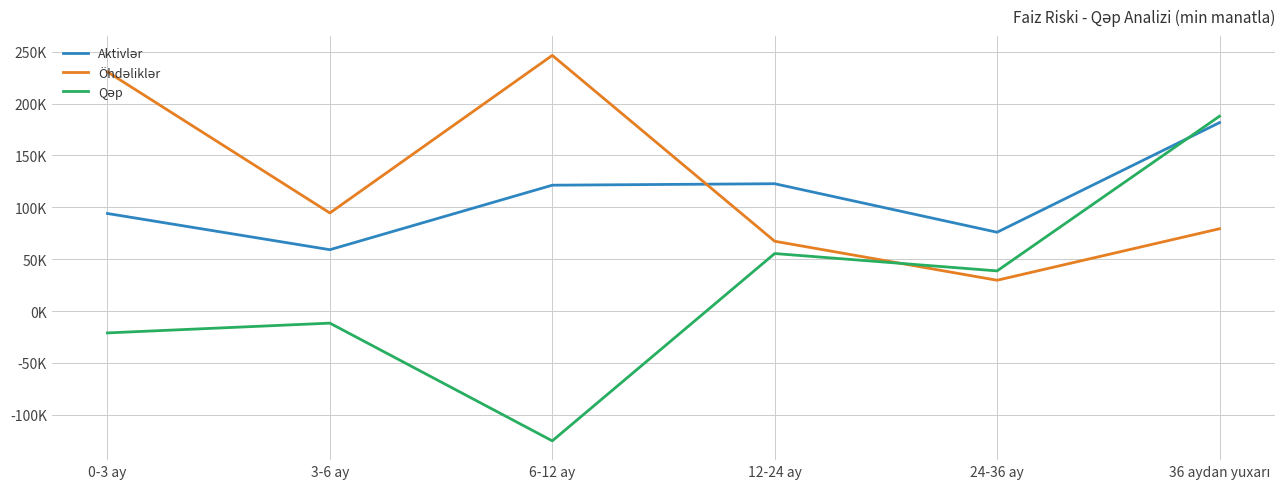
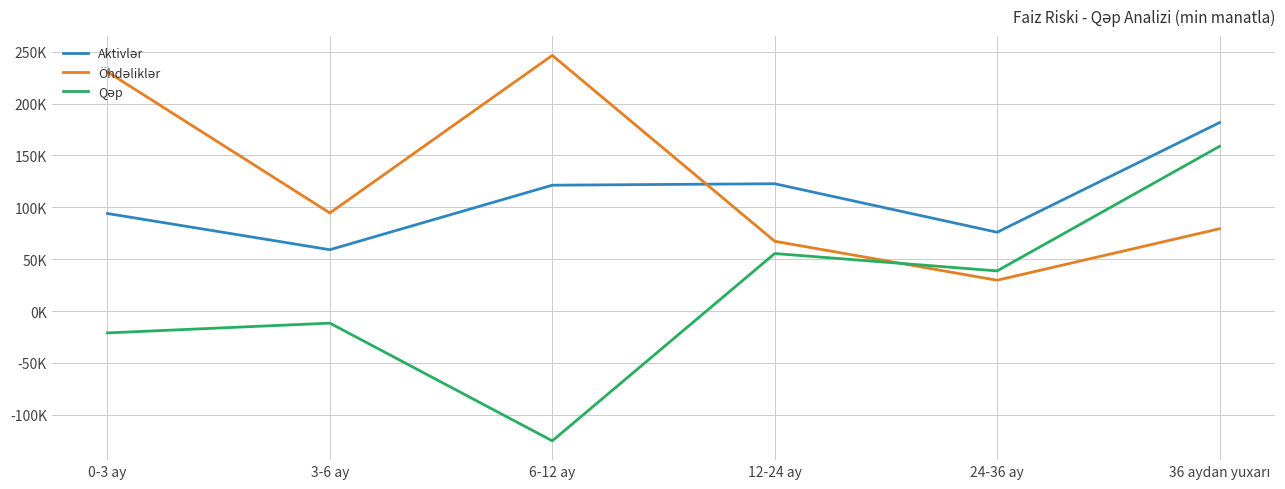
Qəp, 36 aydan yuxarı: 188000 -> 159000
